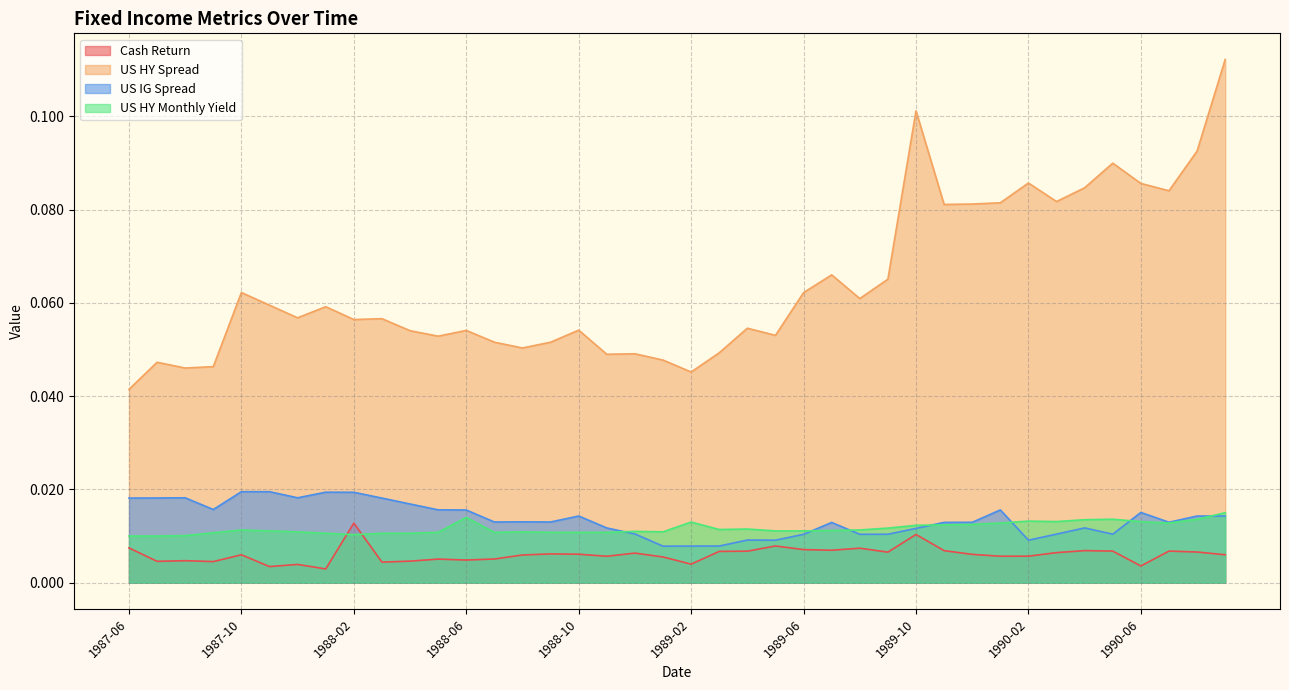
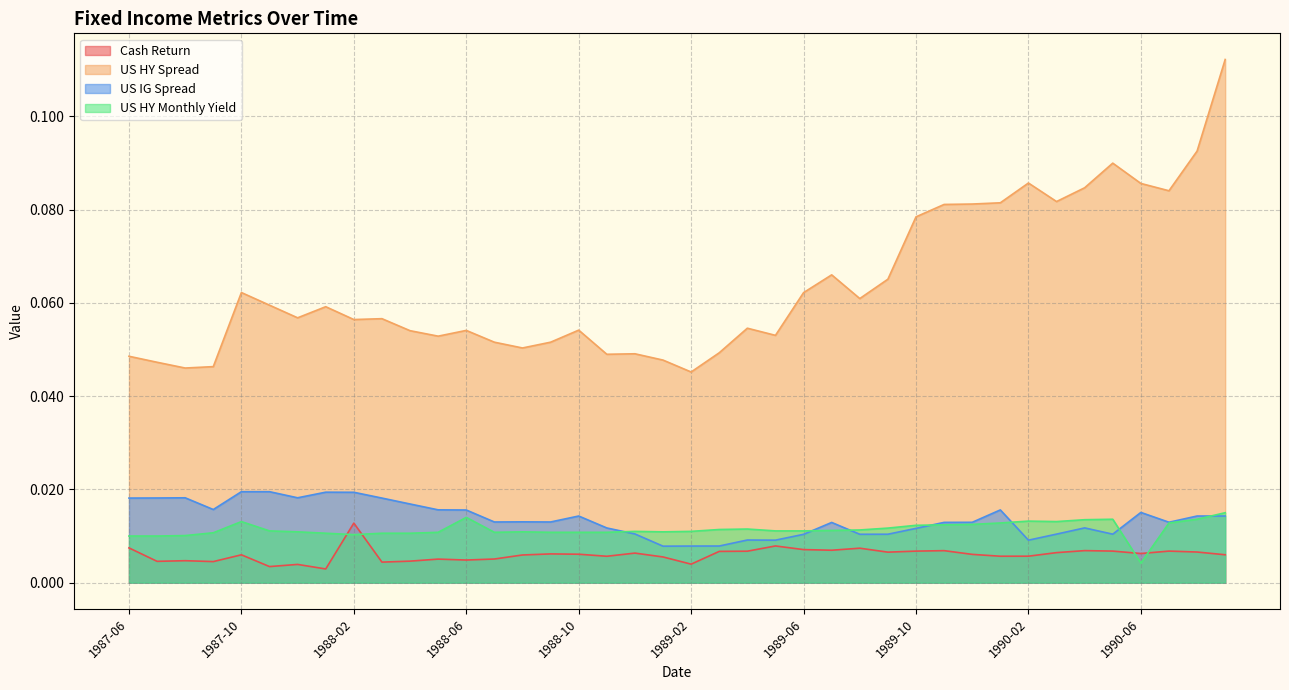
US HY Spread, 1987-06: 0.041 -> 0.049
US HY Monthly Yield, 1987-10: 0.011 -> 0.013
US HY Monthly Yield, 1989-02: 0.013 -> 0.011
Cash Return, 1989-10: 0.010 -> 0.007
US HY Spread, 1989-10: 0.101 -> 0.078
Cash Return, 1990-06: 0.004 -> 0.006
US HY Monthly Yield, 1990-06: 0.013 -> 0.004
